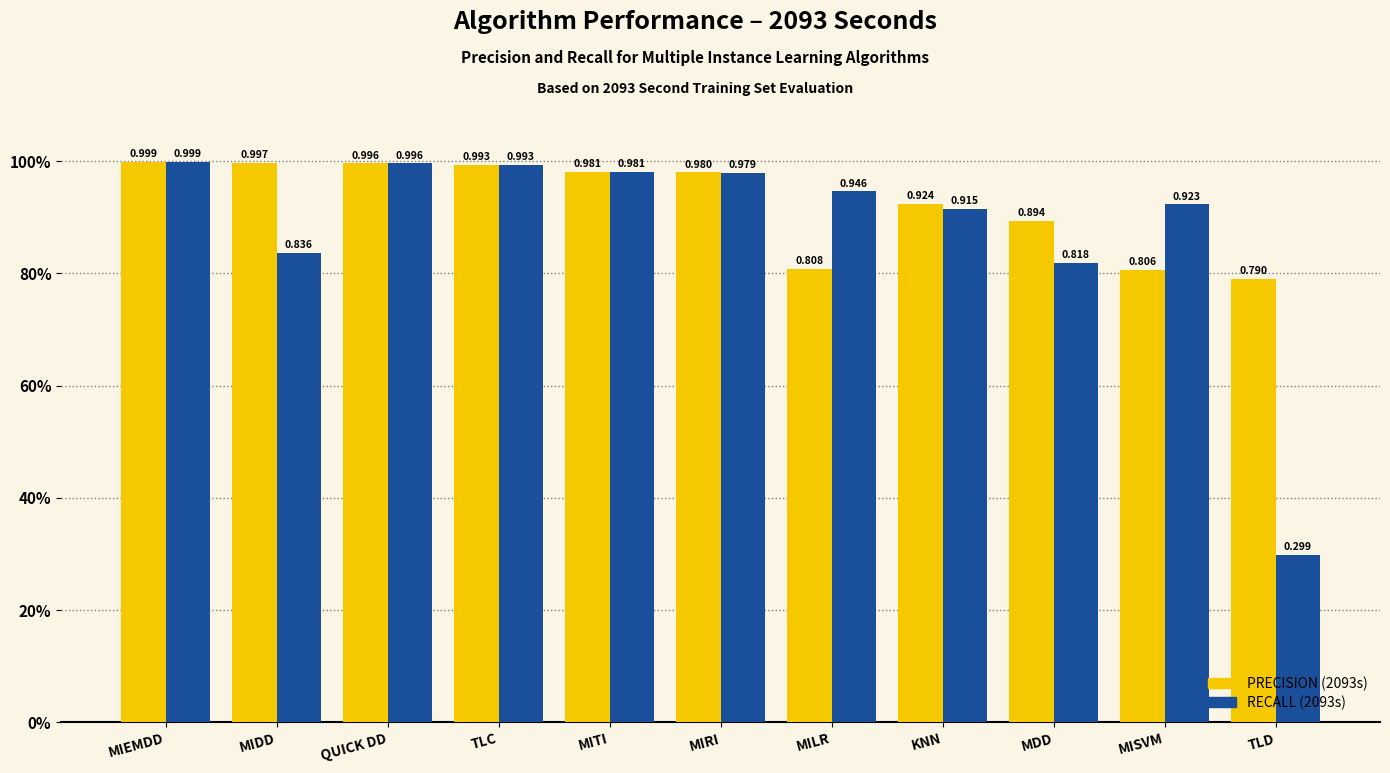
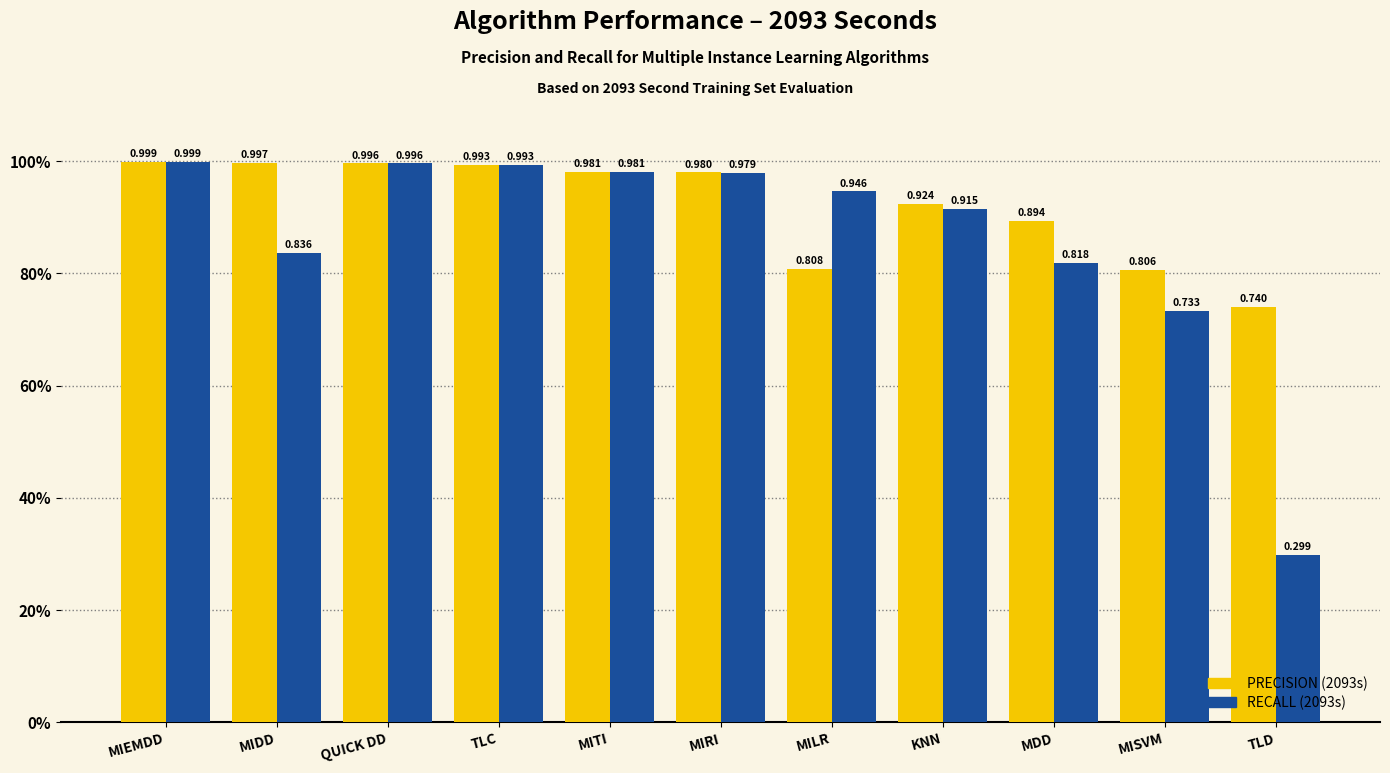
RECALL (2093s), MISVM: 0.923 -> 0.733
PRECISION (2093s), TLD: 0.790 -> 0.740
